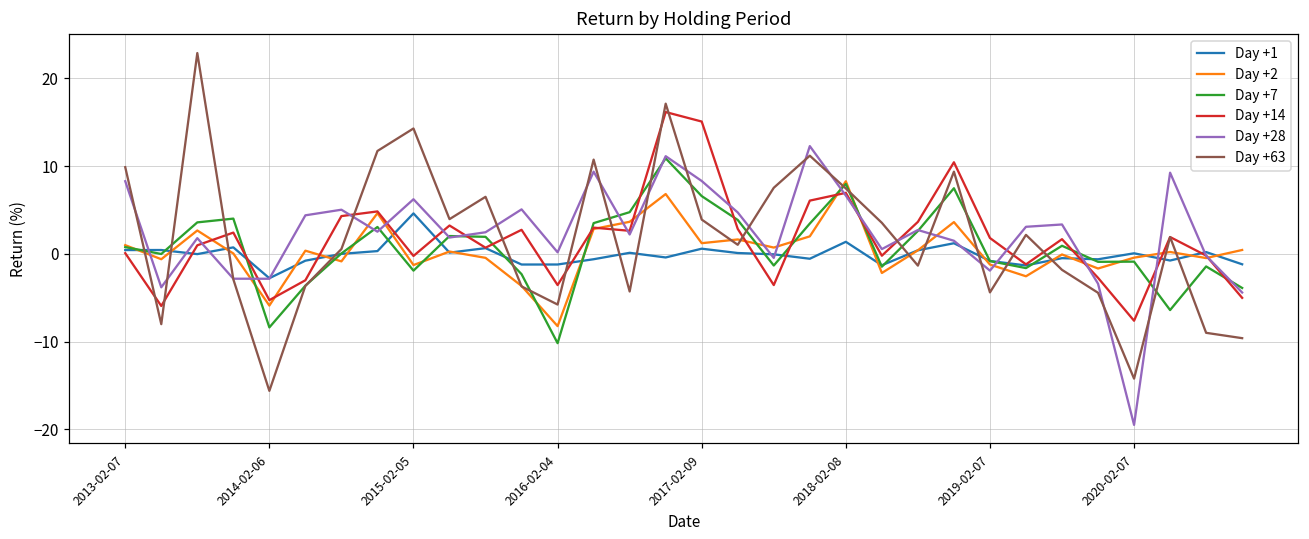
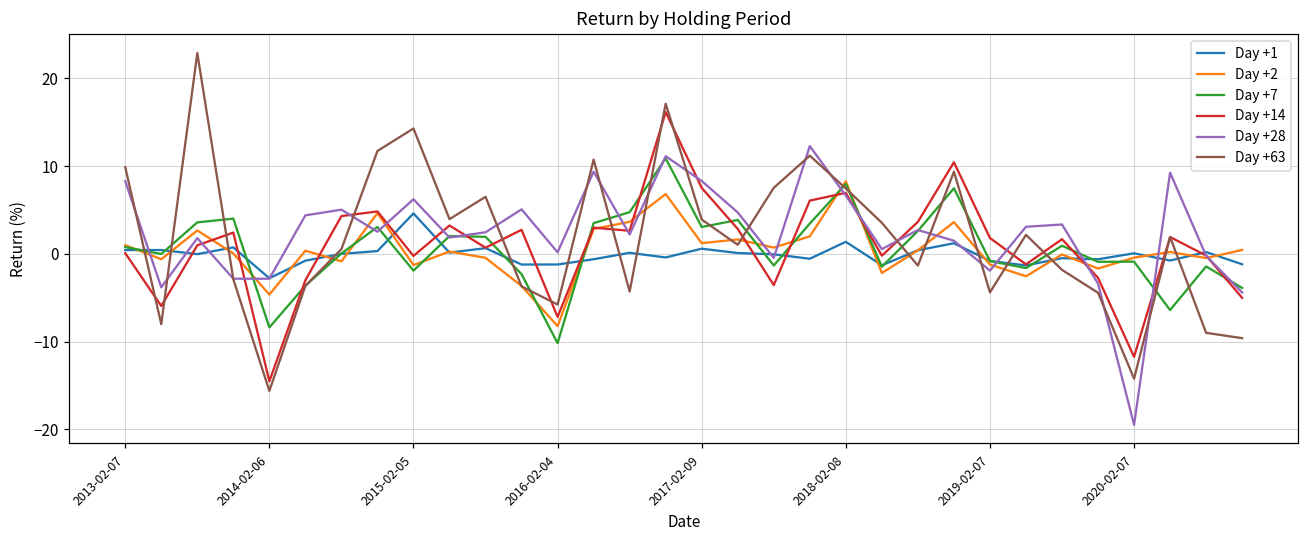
Day +2, 2014-02-06: -6 -> -5
Day +14, 2014-02-06: -5 -> -15
Day +14, 2016-02-04: -4 -> -7
Day +7, 2017-02-09: 7 -> 3
Day +14, 2017-02-09: 15 -> 8
Day +14, 2020-02-07: -8 -> -12
